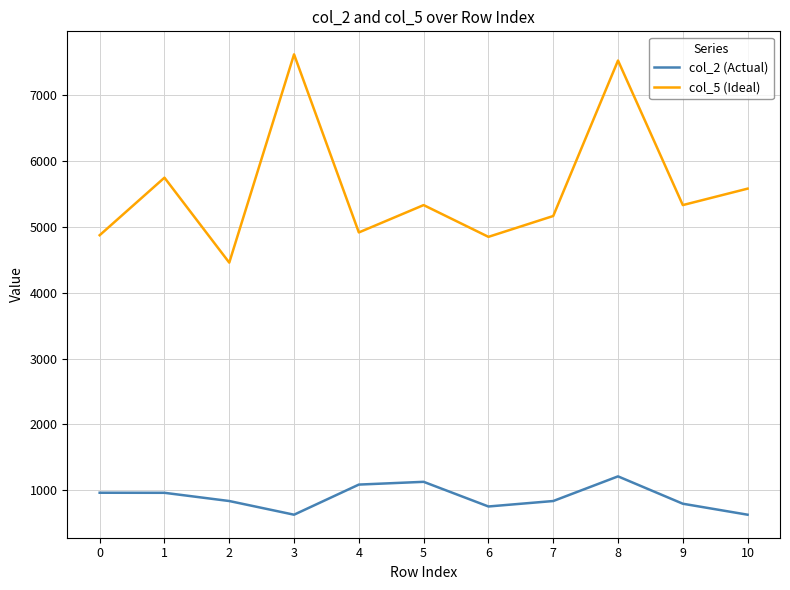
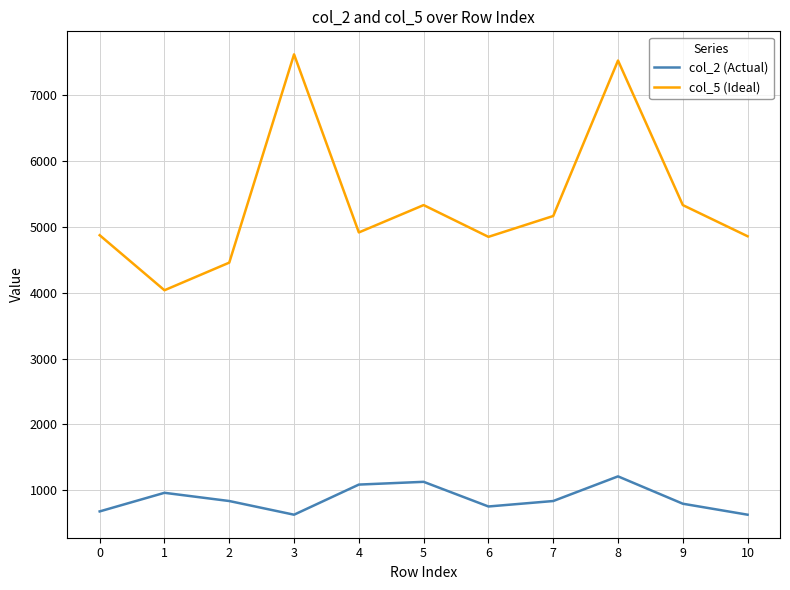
col_2 (Actual), 0: 1000 -> 700
col_5 (Ideal), 1: 5800 -> 4000
col_5 (Ideal), 10: 5600 -> 4900
